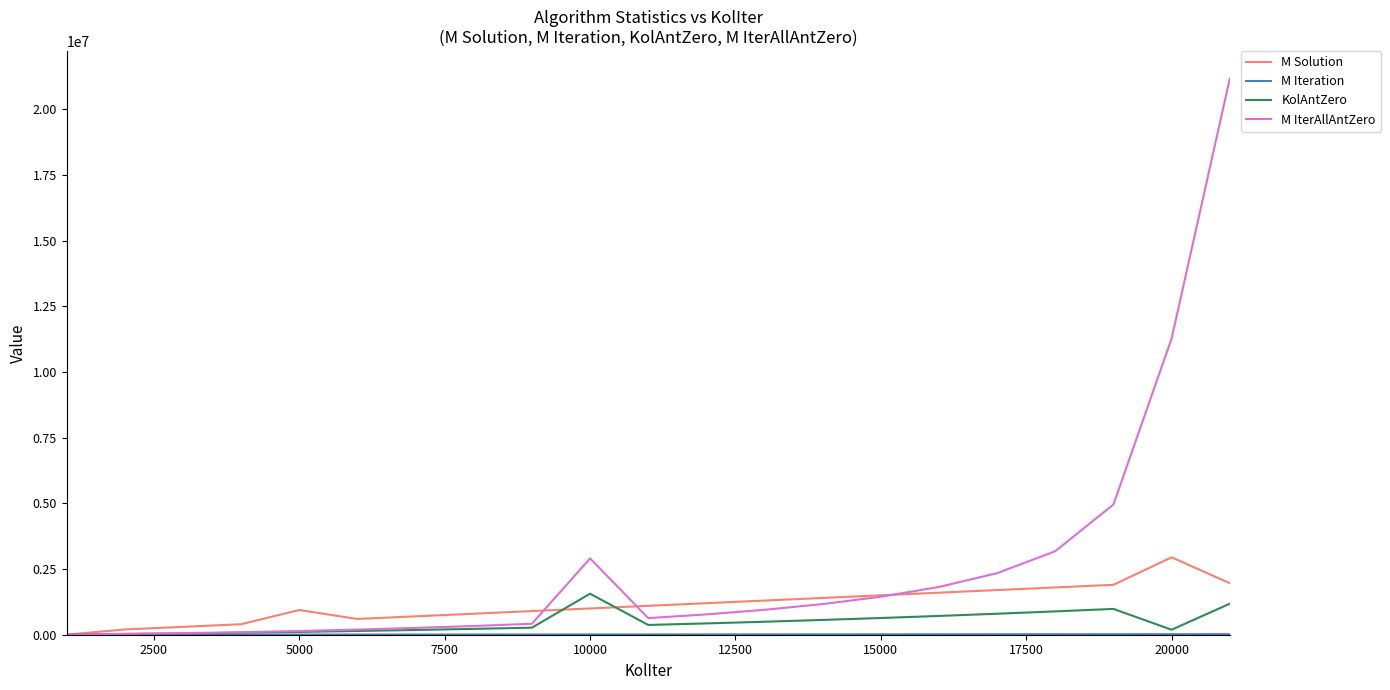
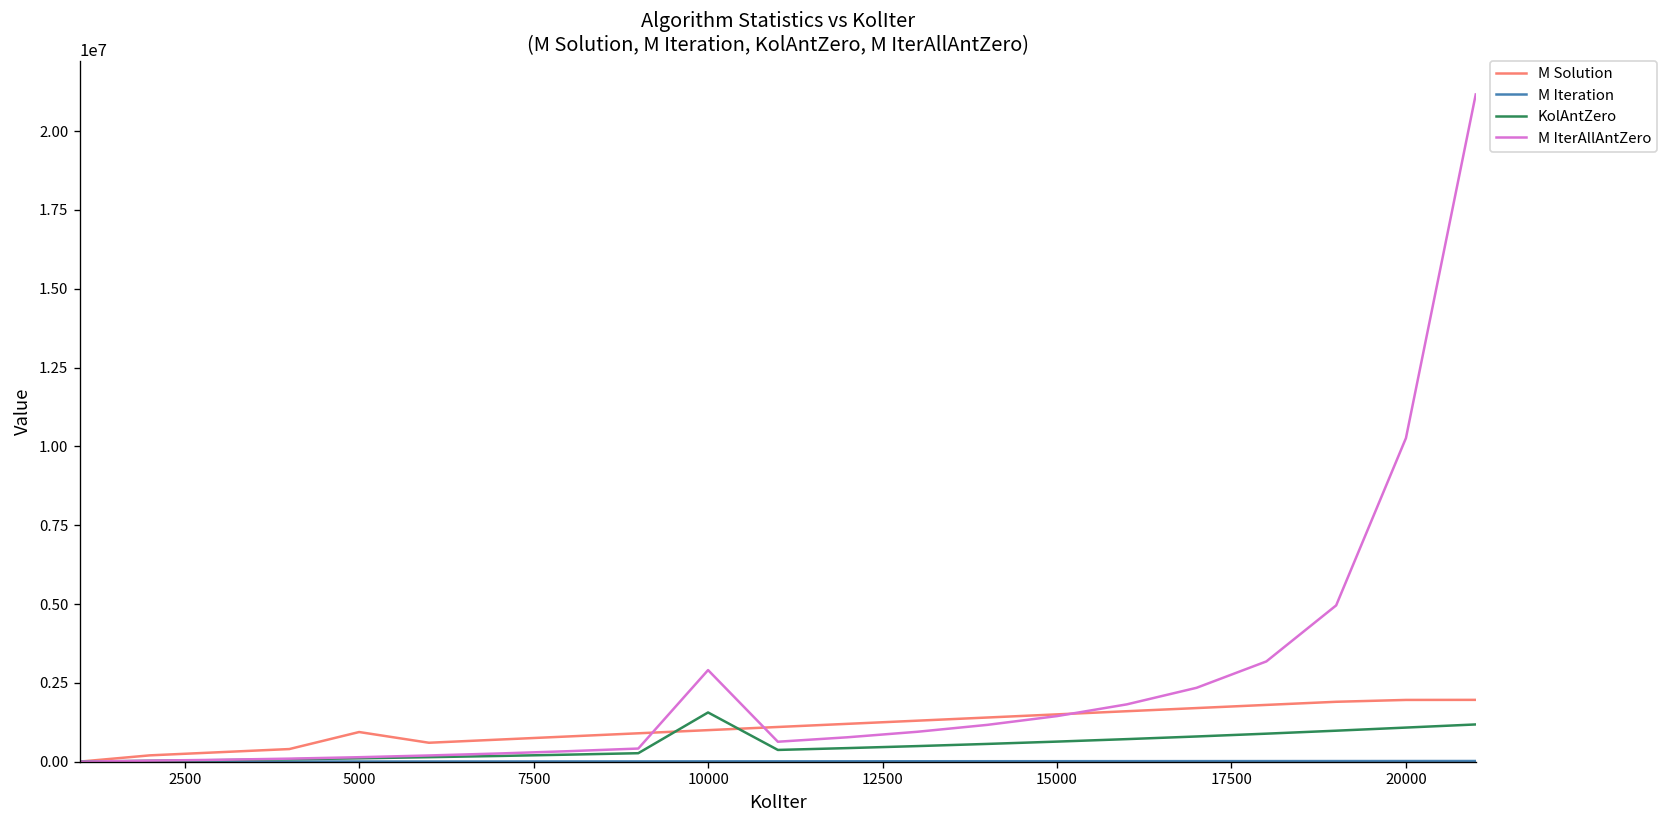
M Solution, 20000: 2900000 -> 2000000
KolAntZero, 20000: 200000 -> 1100000
M IterAllAntZero, 20000: 11300000 -> 10300000
